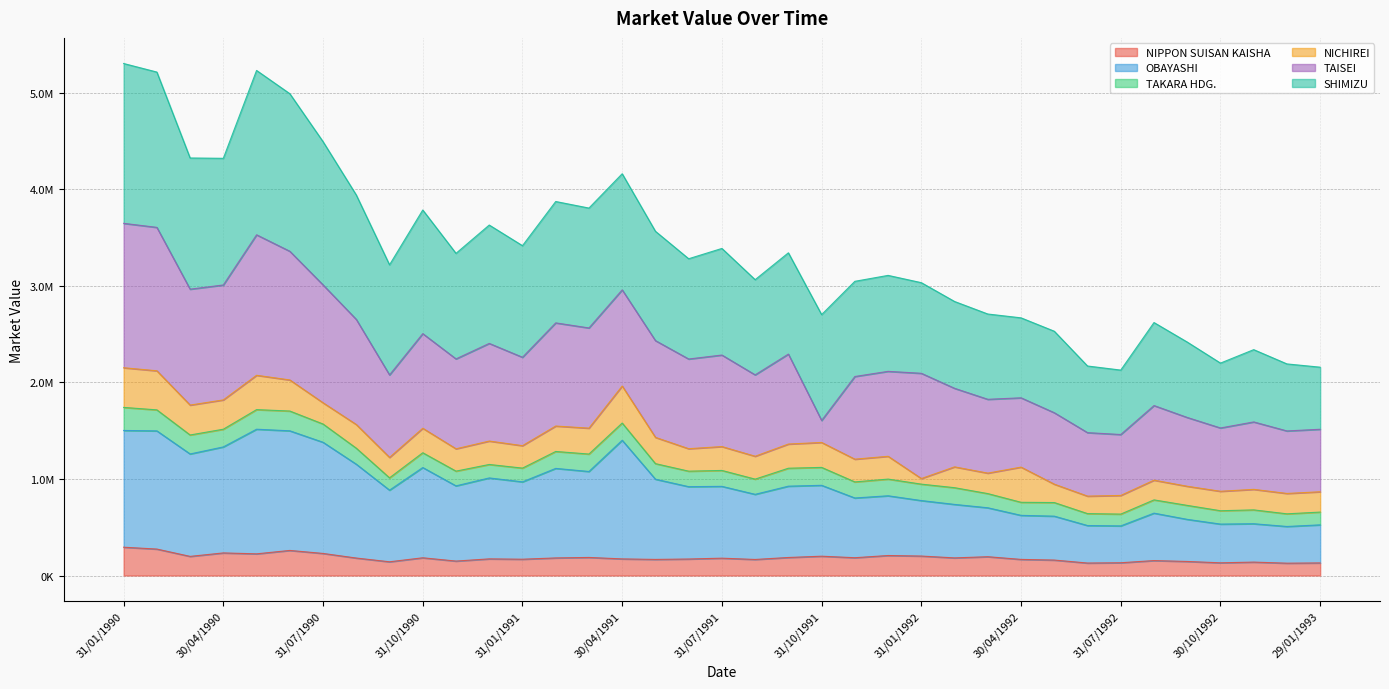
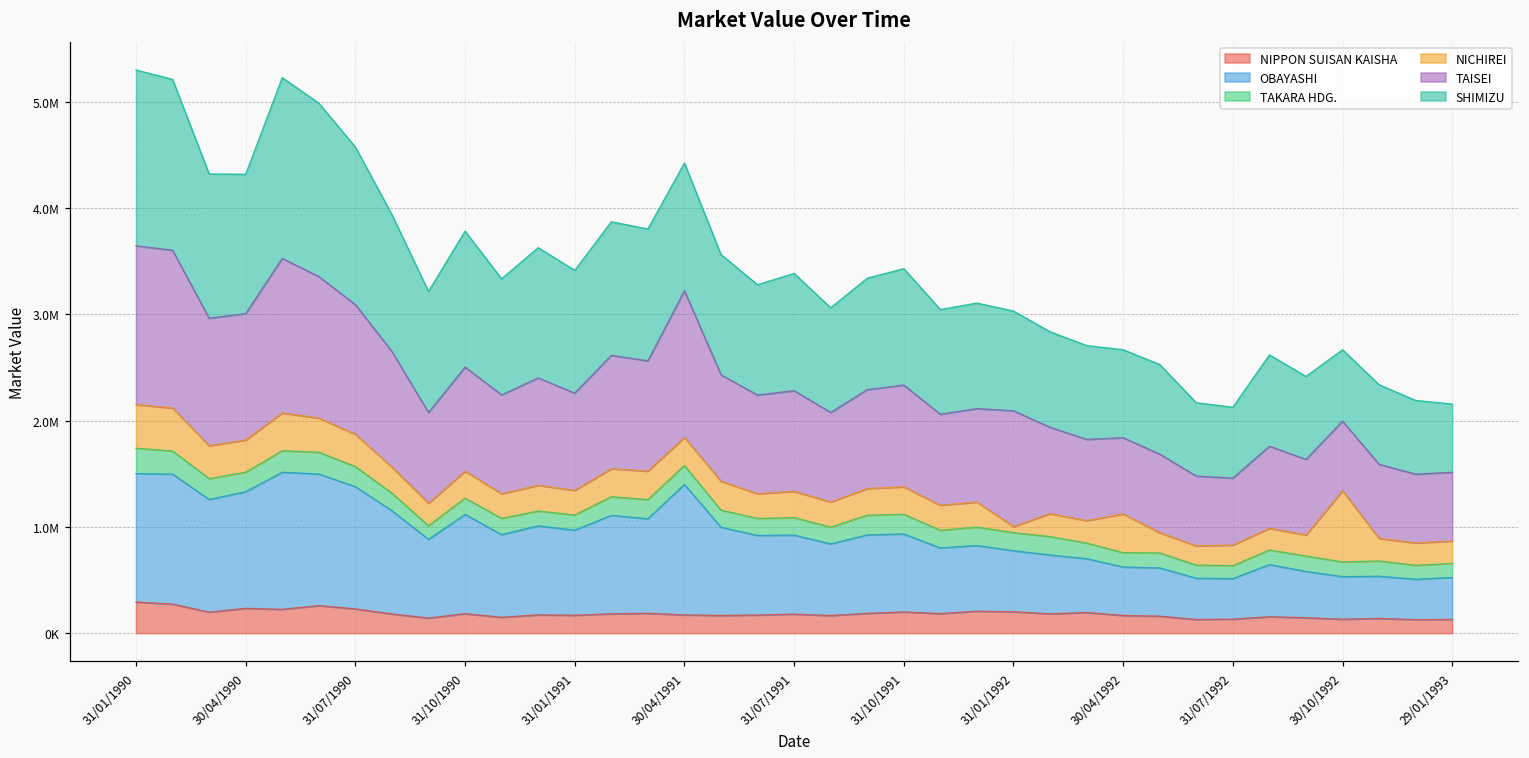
NICHIREI, 31/07/1990: 200000 -> 300000
NICHIREI, 30/04/1991: 400000 -> 300000
TAISEI, 30/04/1991: 1000000 -> 1400000
TAISEI, 31/10/1991: 200000 -> 1000000
NICHIREI, 30/10/1992: 200000 -> 700000
